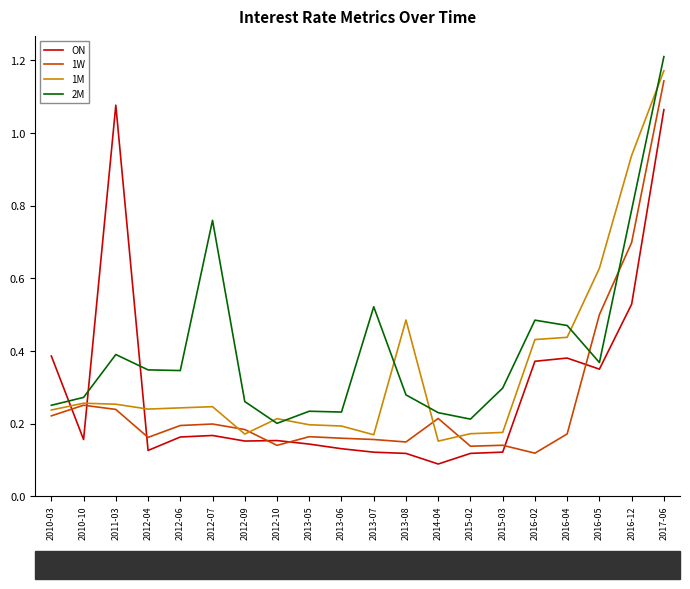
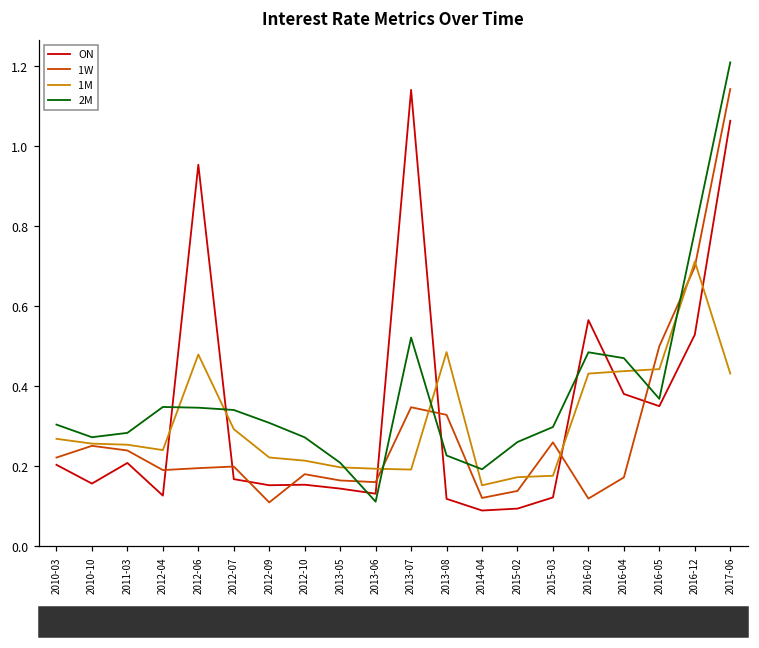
ON, 2010-03: 0.39 -> 0.20
1M, 2010-03: 0.24 -> 0.27
2M, 2010-03: 0.25 -> 0.30
ON, 2011-03: 1.08 -> 0.21
2M, 2011-03: 0.39 -> 0.28
1W, 2012-04: 0.16 -> 0.19
ON, 2012-06: 0.16 -> 0.95
1M, 2012-06: 0.24 -> 0.48
1M, 2012-07: 0.25 -> 0.29
2M, 2012-07: 0.76 -> 0.34
1W, 2012-09: 0.18 -> 0.11
1M, 2012-09: 0.17 -> 0.22
2M, 2012-09: 0.26 -> 0.31
1W, 2012-10: 0.14 -> 0.18
2M, 2012-10: 0.20 -> 0.27
2M, 2013-05: 0.23 -> 0.21
2M, 2013-06: 0.23 -> 0.11
ON, 2013-07: 0.12 -> 1.14
1W, 2013-07: 0.16 -> 0.35
1M, 2013-07: 0.17 -> 0.19
1W, 2013-08: 0.15 -> 0.33
2M, 2013-08: 0.28 -> 0.23
1W, 2014-04: 0.21 -> 0.12
2M, 2014-04: 0.23 -> 0.19
ON, 2015-02: 0.12 -> 0.09
2M, 2015-02: 0.21 -> 0.26
1W, 2015-03: 0.14 -> 0.26
ON, 2016-02: 0.37 -> 0.57
1M, 2016-05: 0.63 -> 0.44
1M, 2016-12: 0.94 -> 0.71
1M, 2017-06: 1.17 -> 0.43
